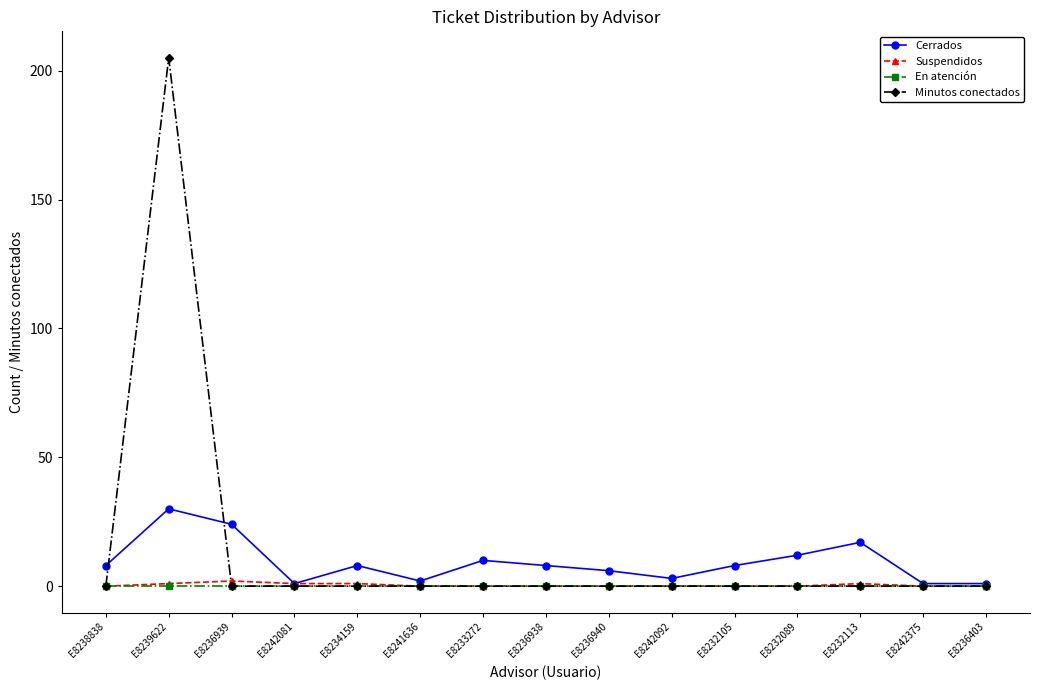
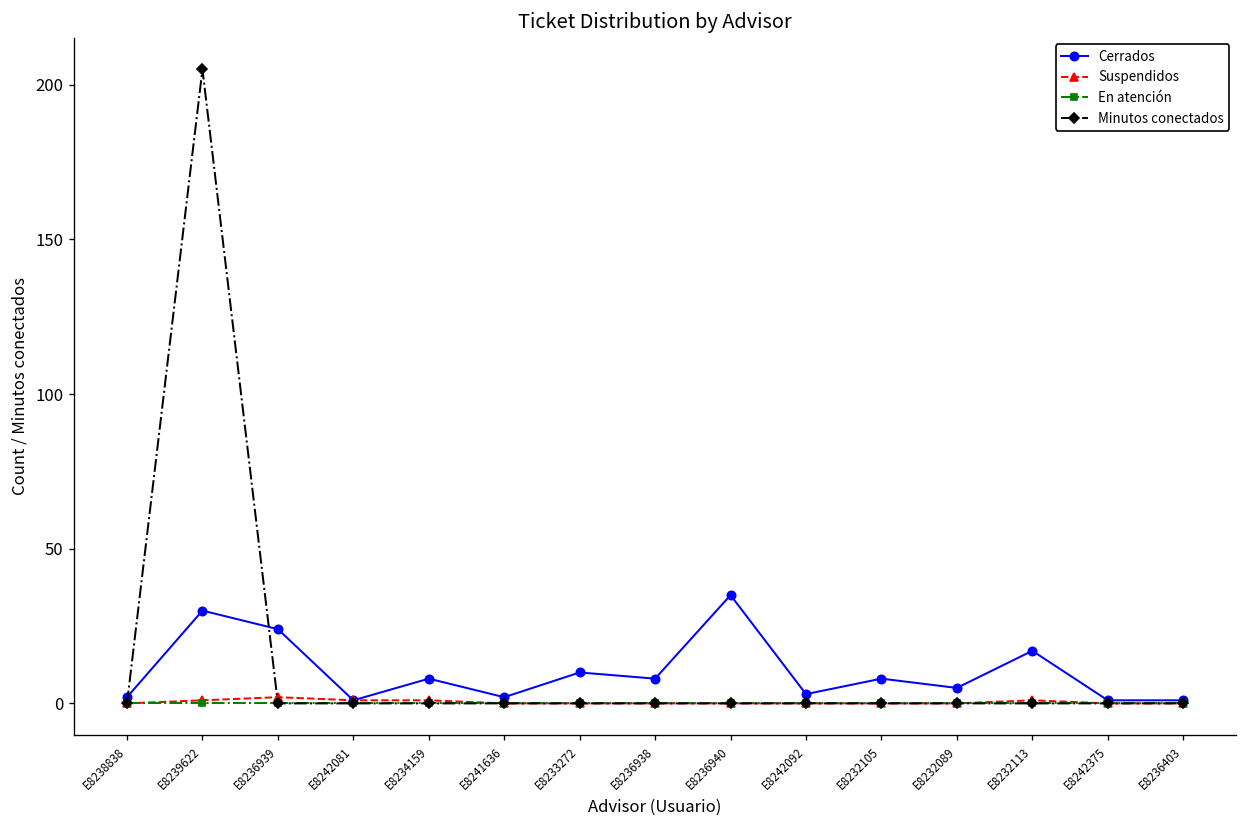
Cerrados, E8238838: 8 -> 2
Cerrados, E8236940: 6 -> 35
Cerrados, E8232089: 12 -> 5
